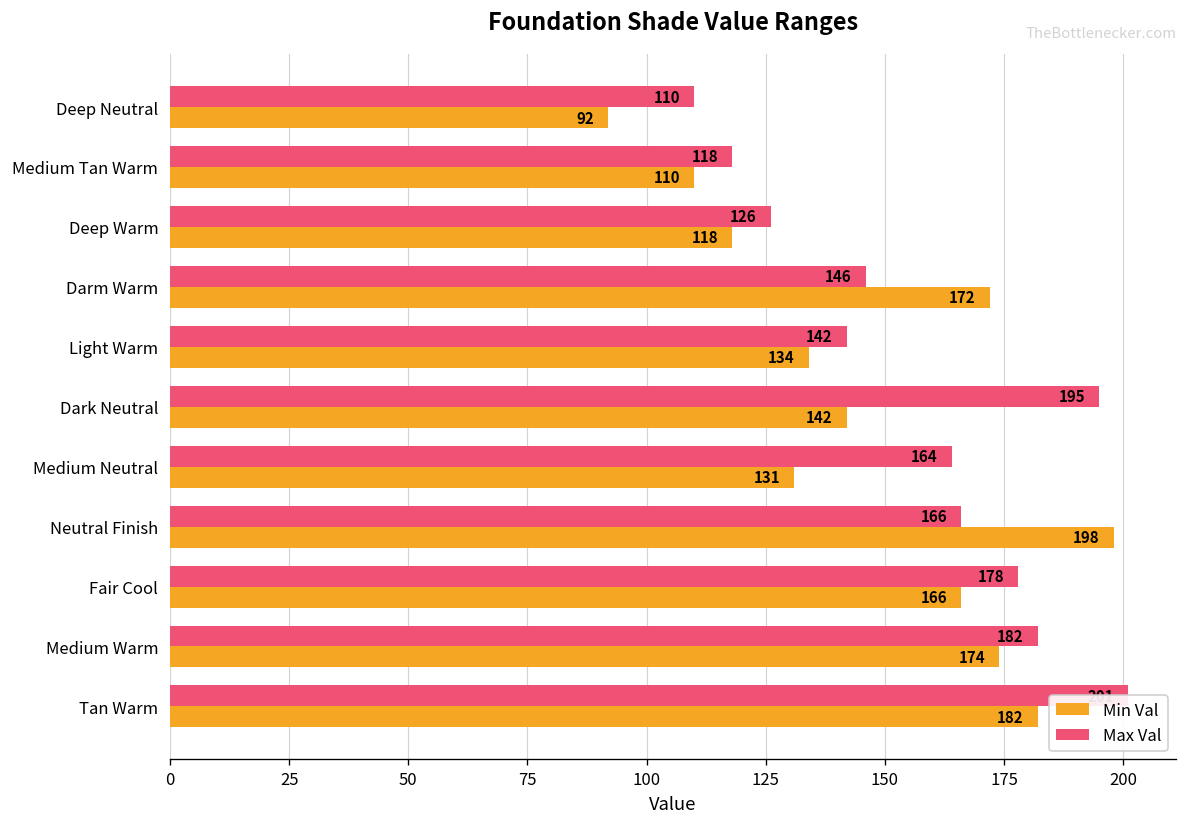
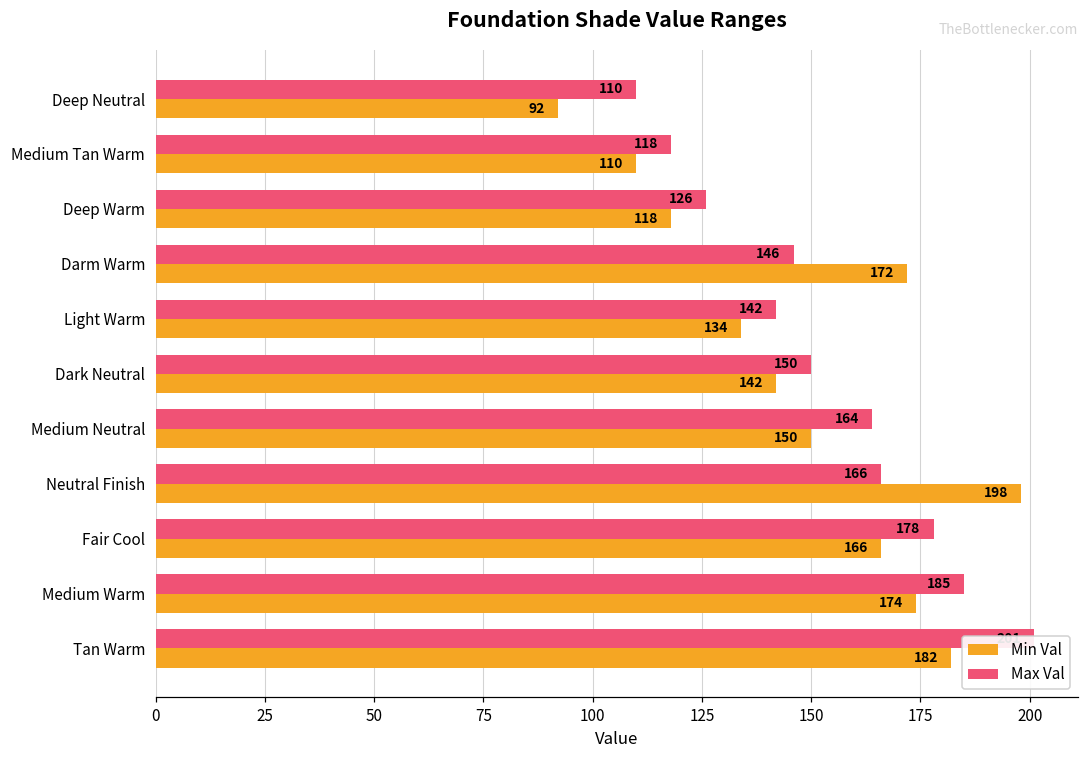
Max Val, Dark Neutral: 195 -> 150
Min Val, Medium Neutral: 131 -> 150
Max Val, Medium Warm: 182 -> 185
